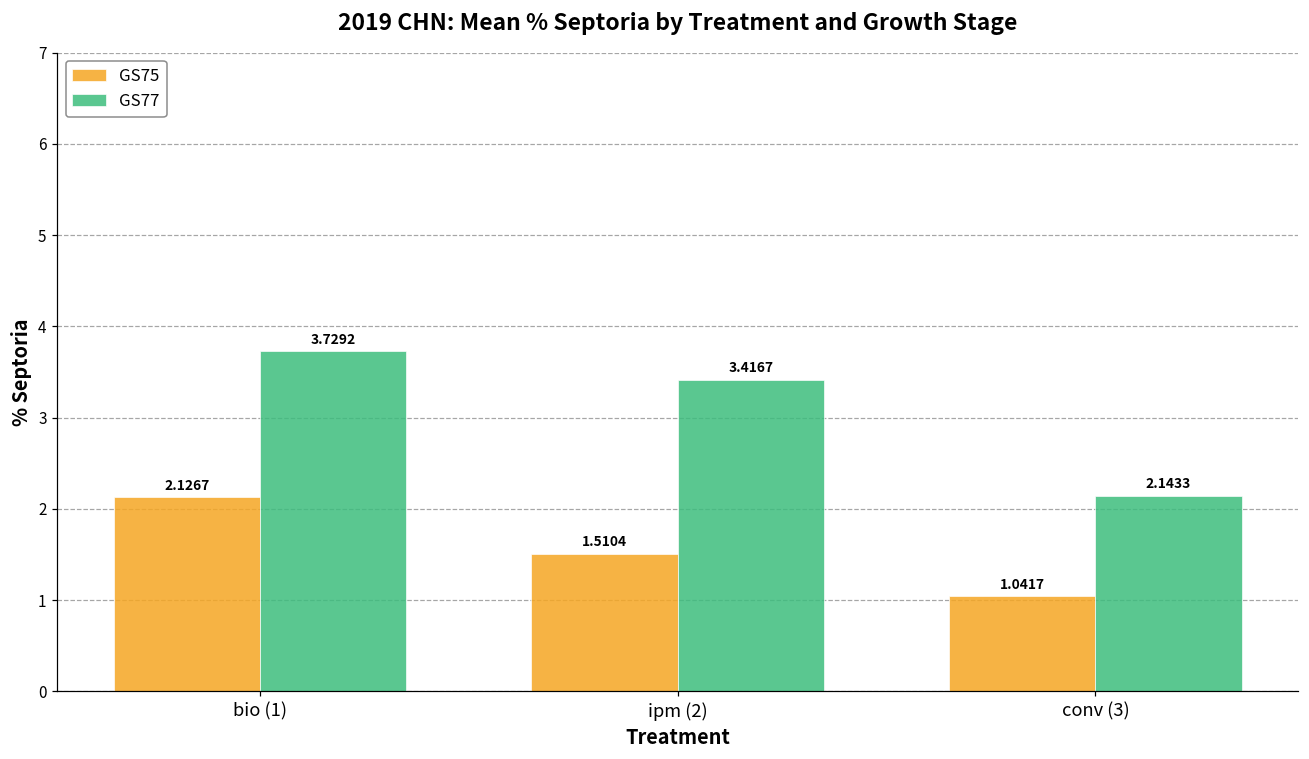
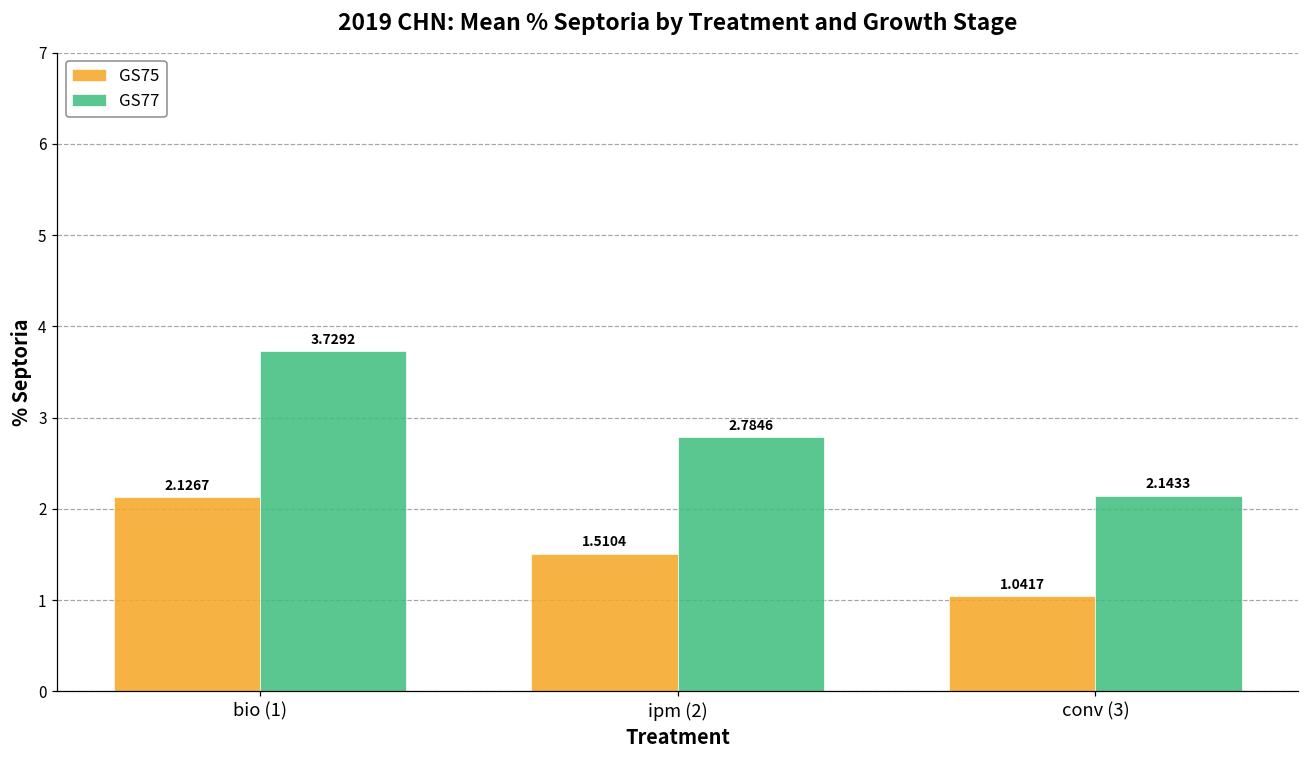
GS77, ipm (2): 3.4167 -> 2.7846
